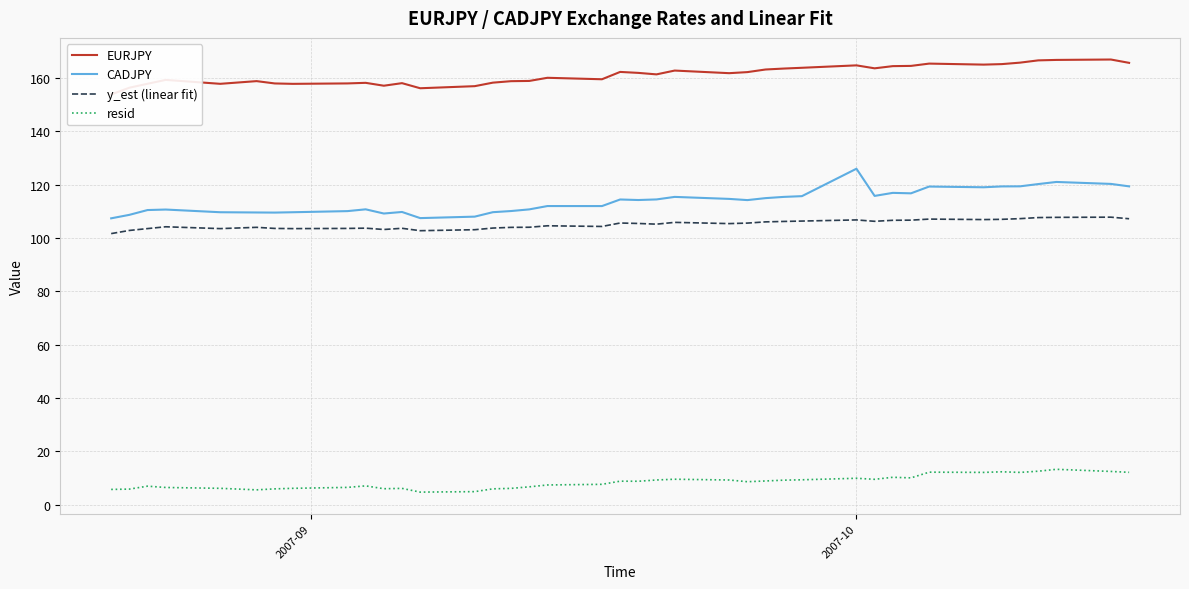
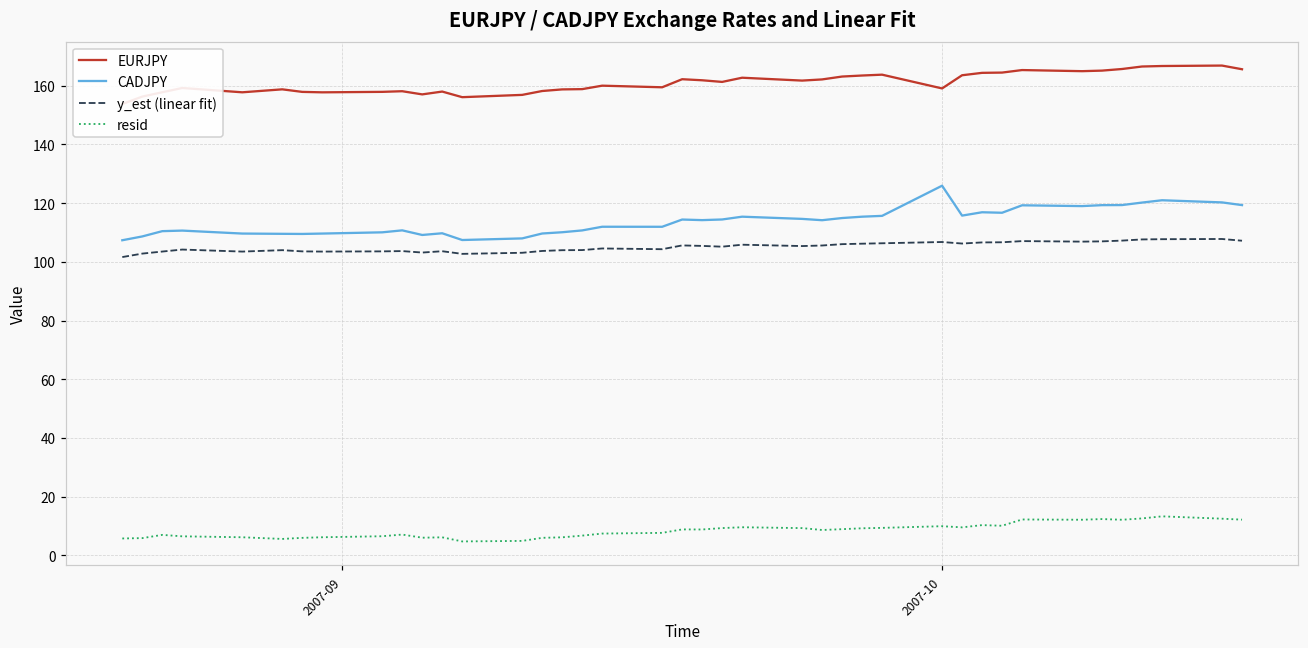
EURJPY, 2007-10: 165 -> 159
